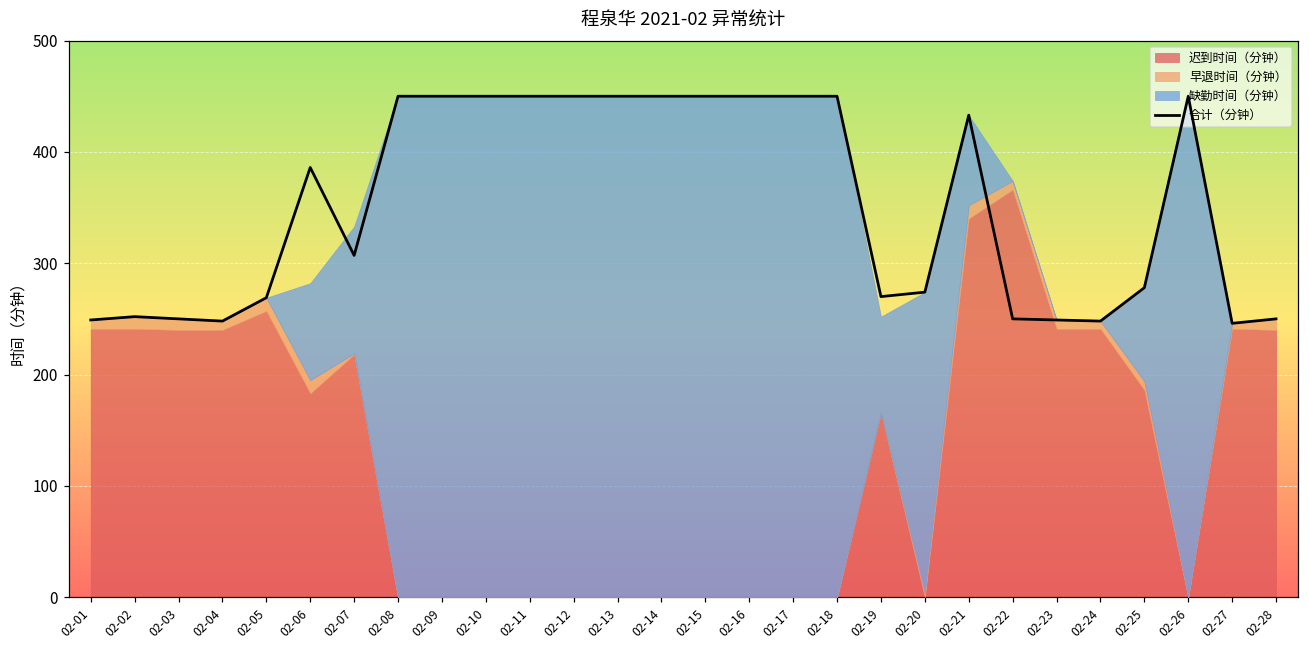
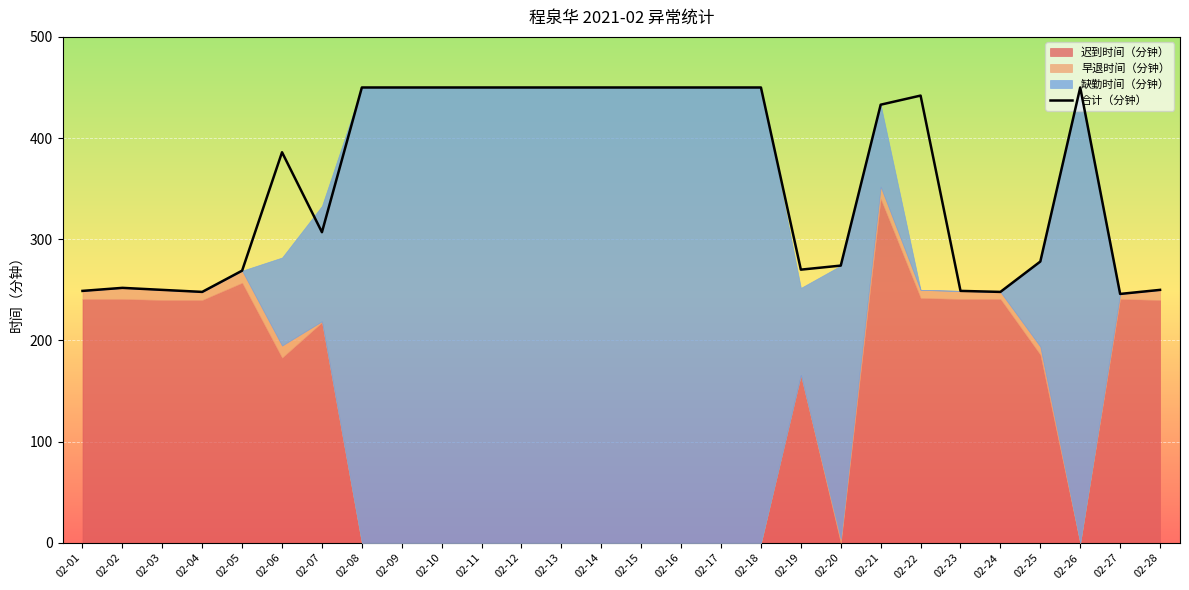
合计（分钟）, 02-22: 250 -> 442
迟到时间（分钟）, 02-22: 366 -> 242
